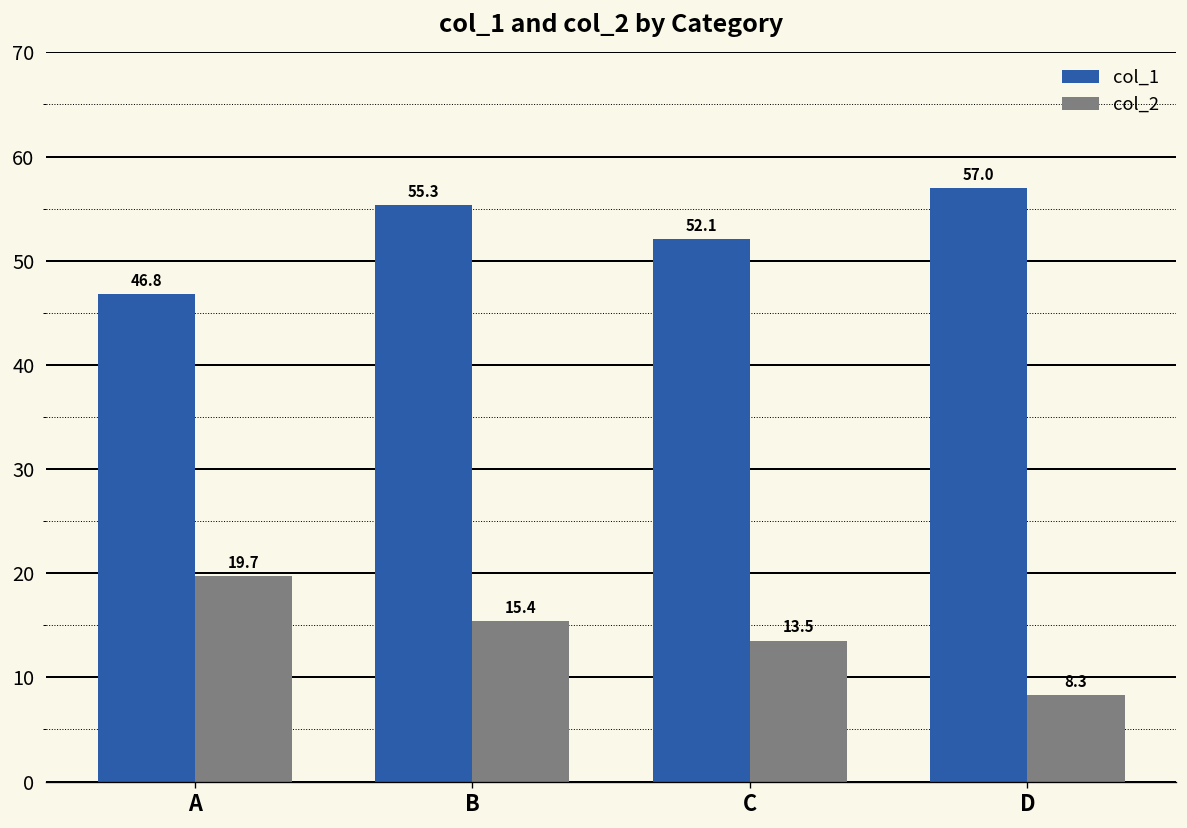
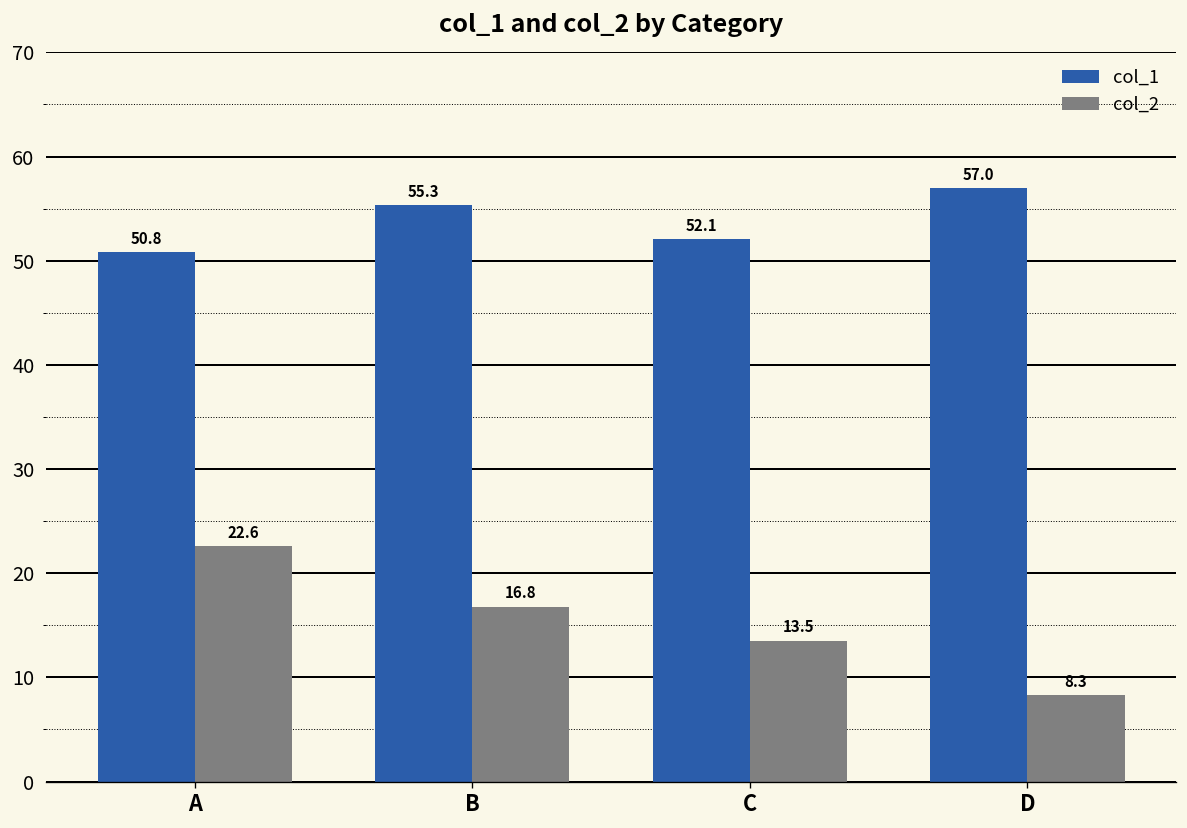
col_1, A: 46.8 -> 50.8
col_2, A: 19.7 -> 22.6
col_2, B: 15.4 -> 16.8
